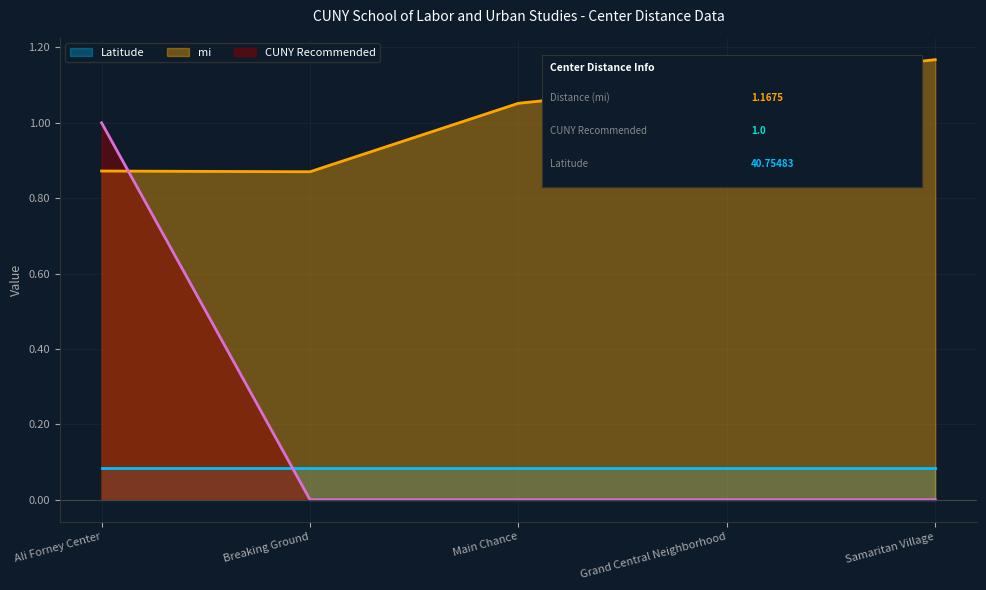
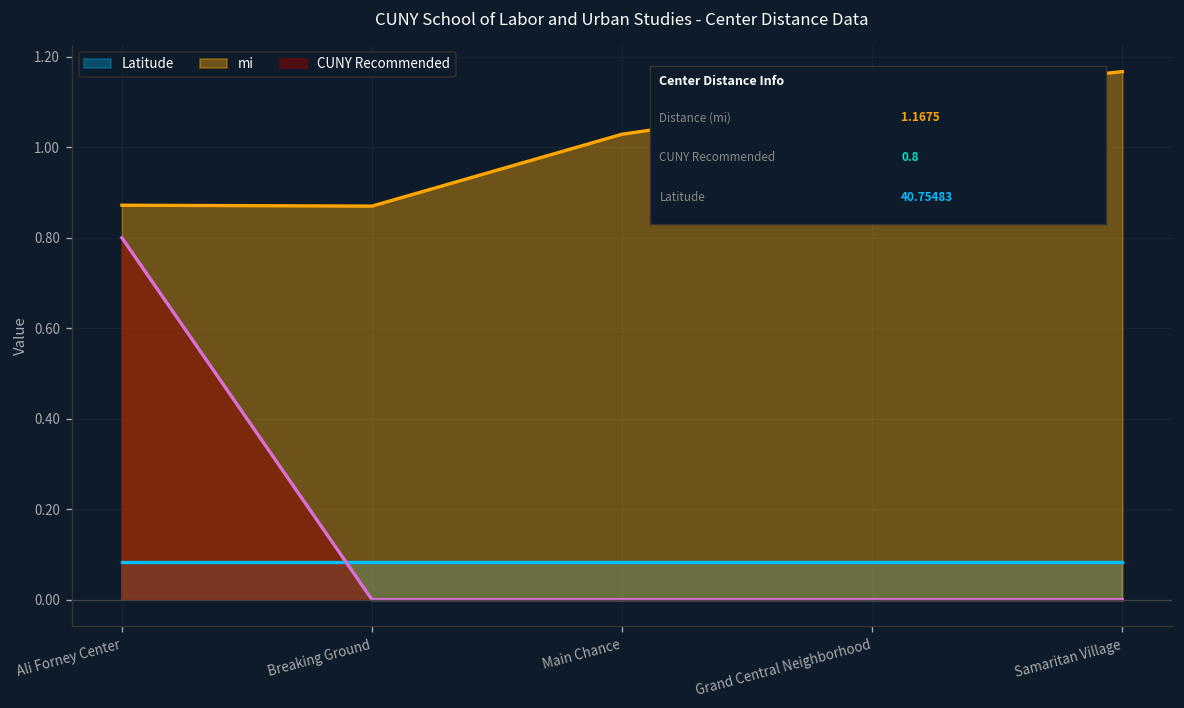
CUNY Recommended, Ali Forney Center: 1.0 -> 0.8
mi, Main Chance: 1.05 -> 1.03
